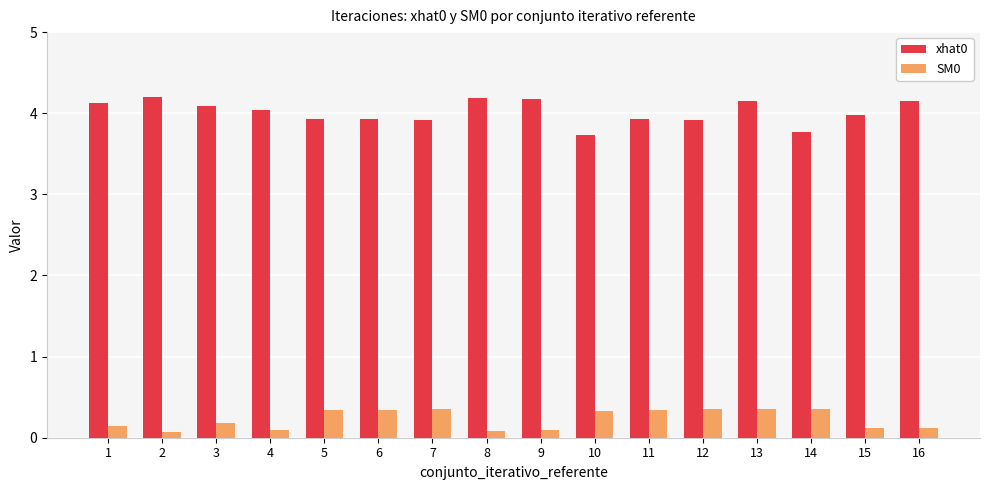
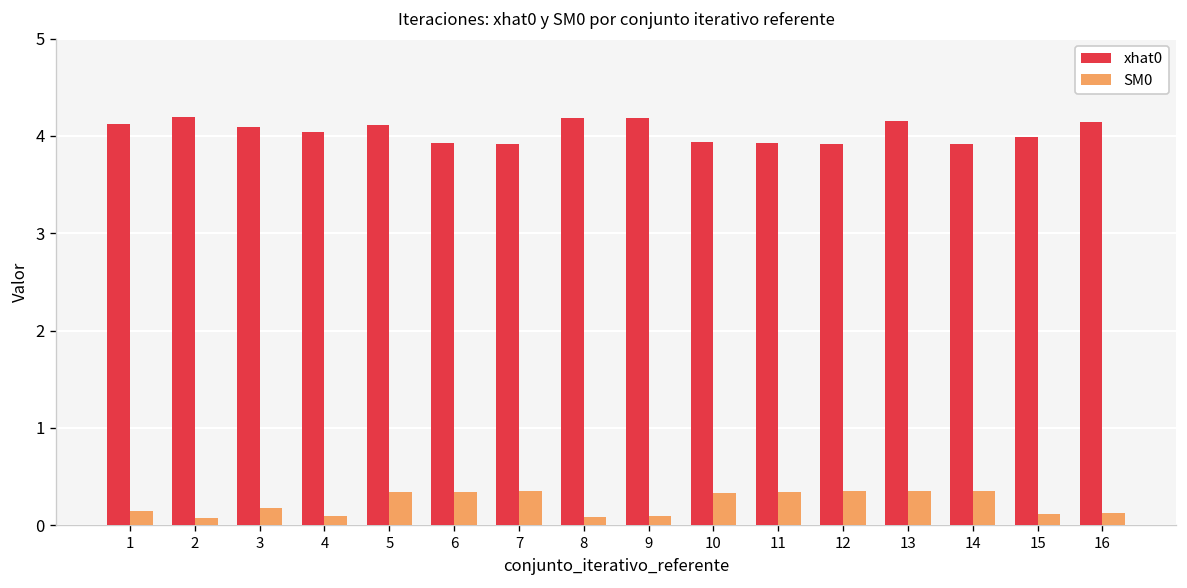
xhat0, 5: 3.9 -> 4.1
xhat0, 10: 3.7 -> 3.9
xhat0, 14: 3.8 -> 3.9
